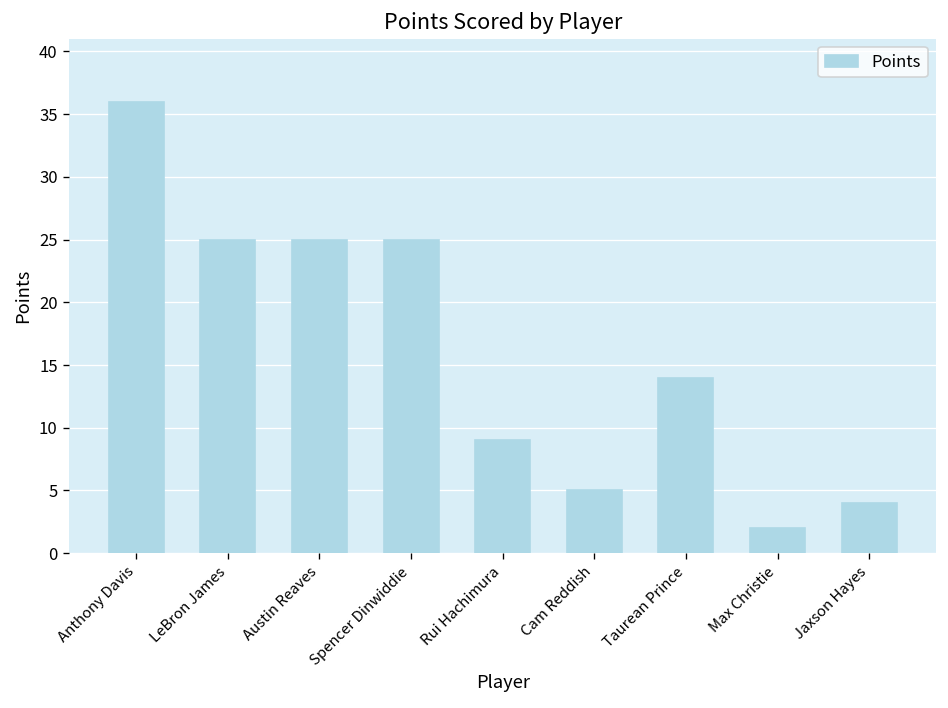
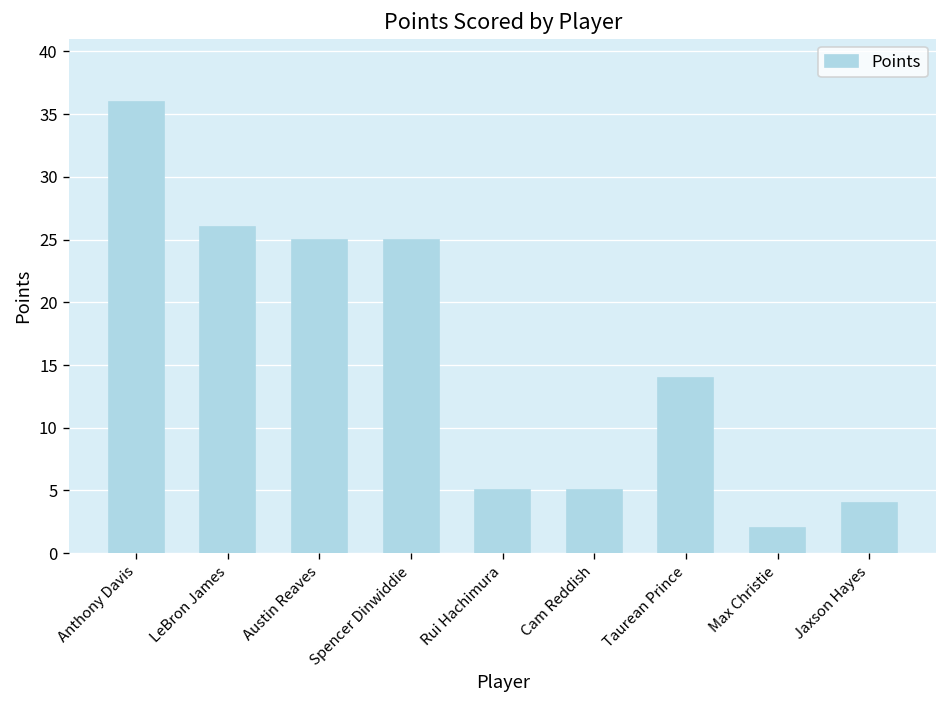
LeBron James: 25 -> 26
Rui Hachimura: 9 -> 5
